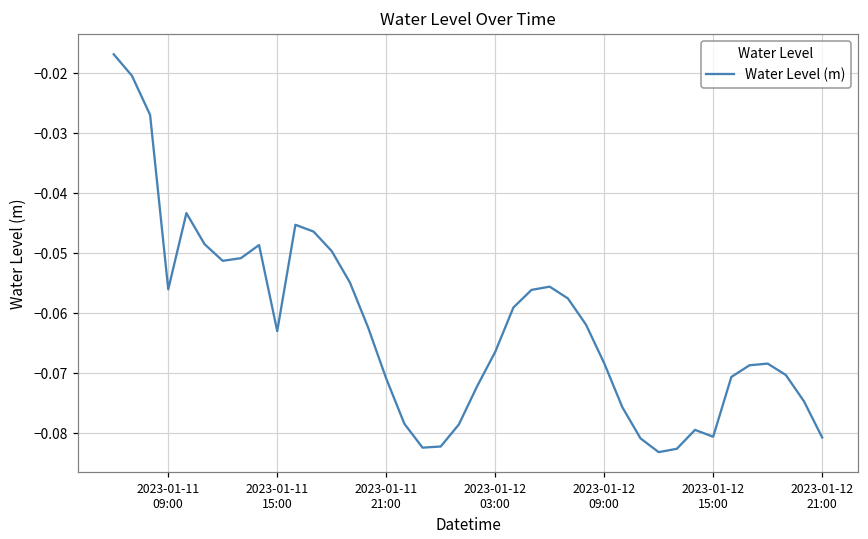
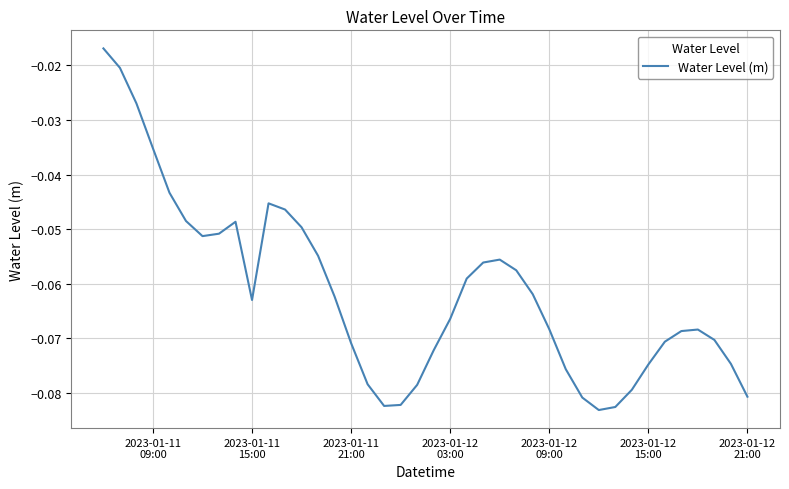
2023-01-11 09:00: -0.056 -> -0.035
2023-01-12 15:00: -0.081 -> -0.075
